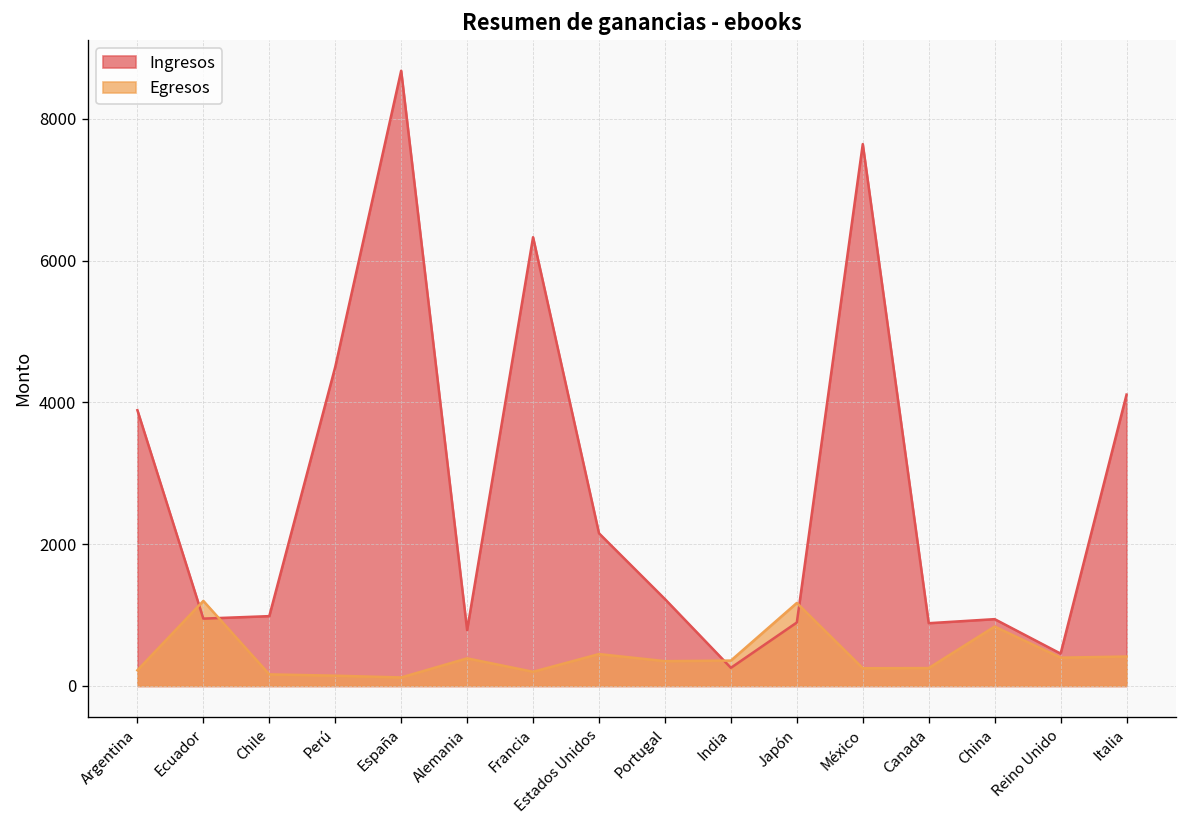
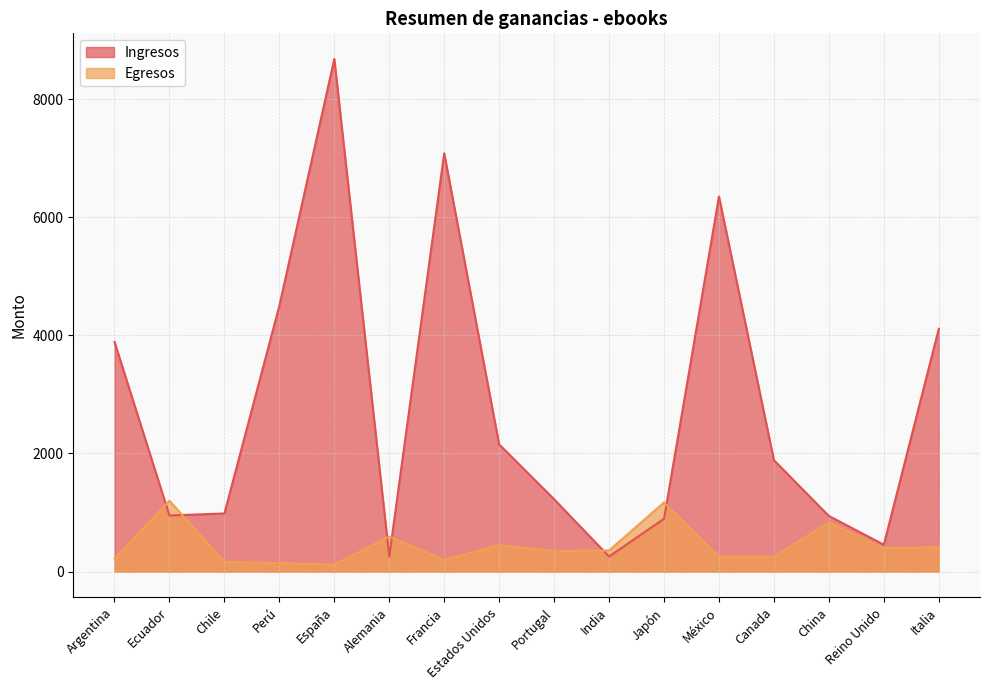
Ingresos, Alemania: 800 -> 300
Egresos, Alemania: 400 -> 600
Ingresos, Francia: 6300 -> 7100
Ingresos, México: 7600 -> 6400
Ingresos, Canada: 900 -> 1900
